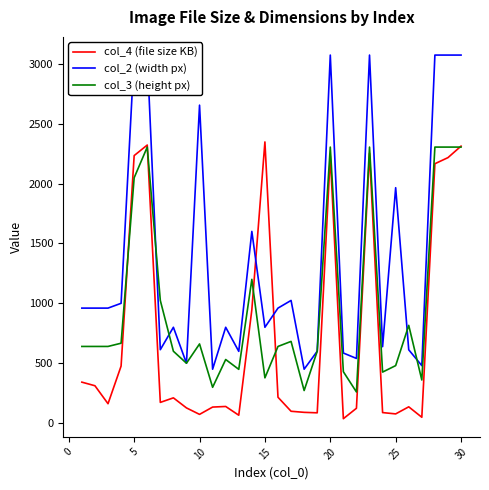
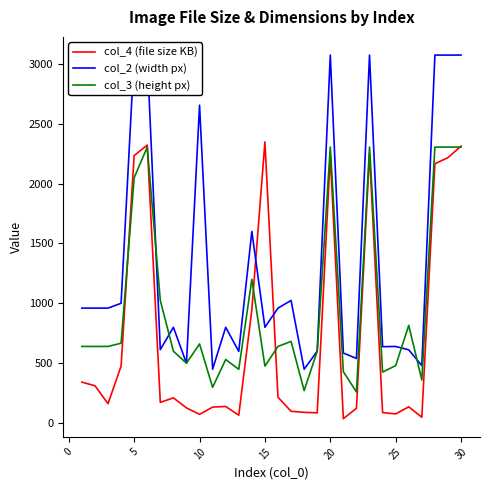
col_3 (height px), 15: 380 -> 480
col_2 (width px), 25: 1970 -> 640
